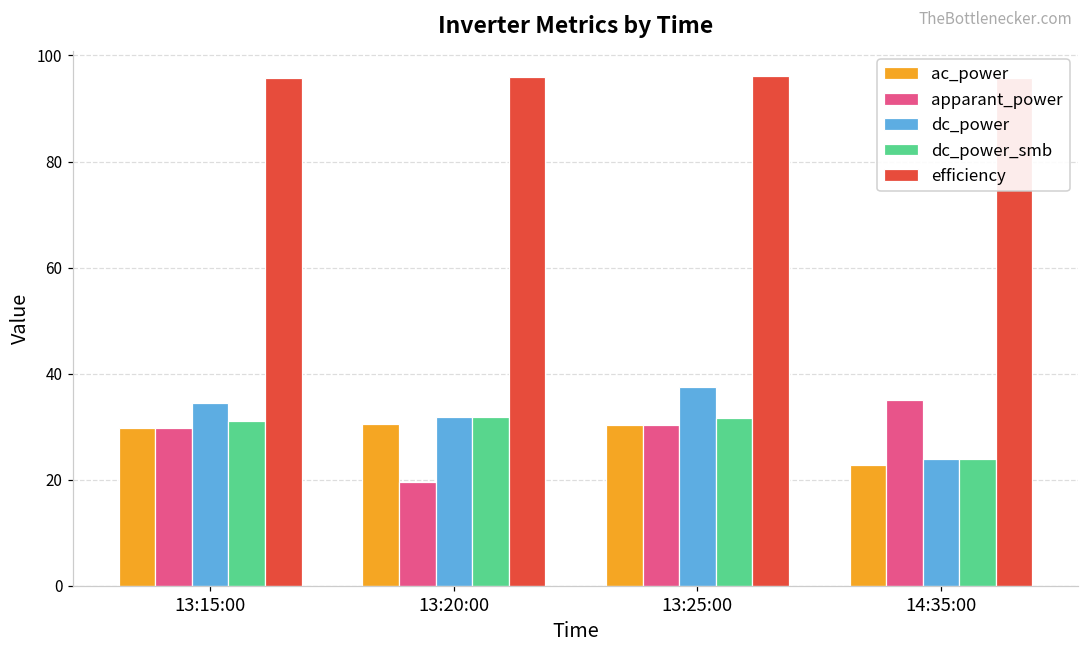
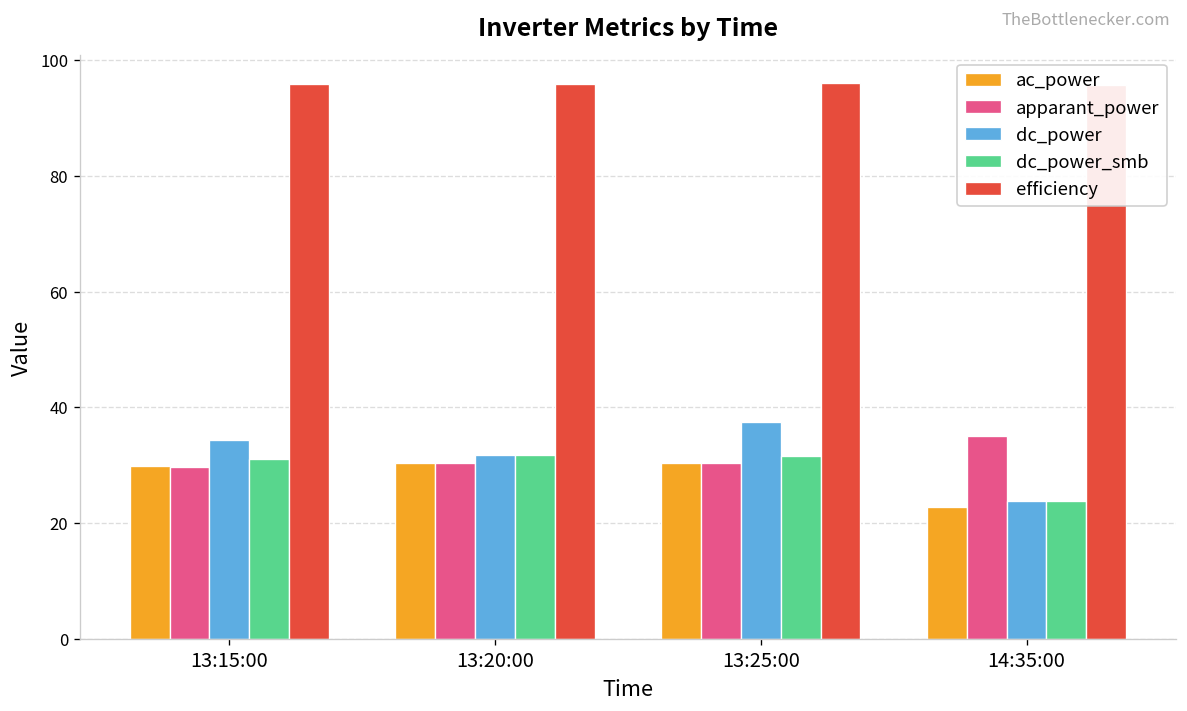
apparant_power, 13:20:00: 20 -> 30
